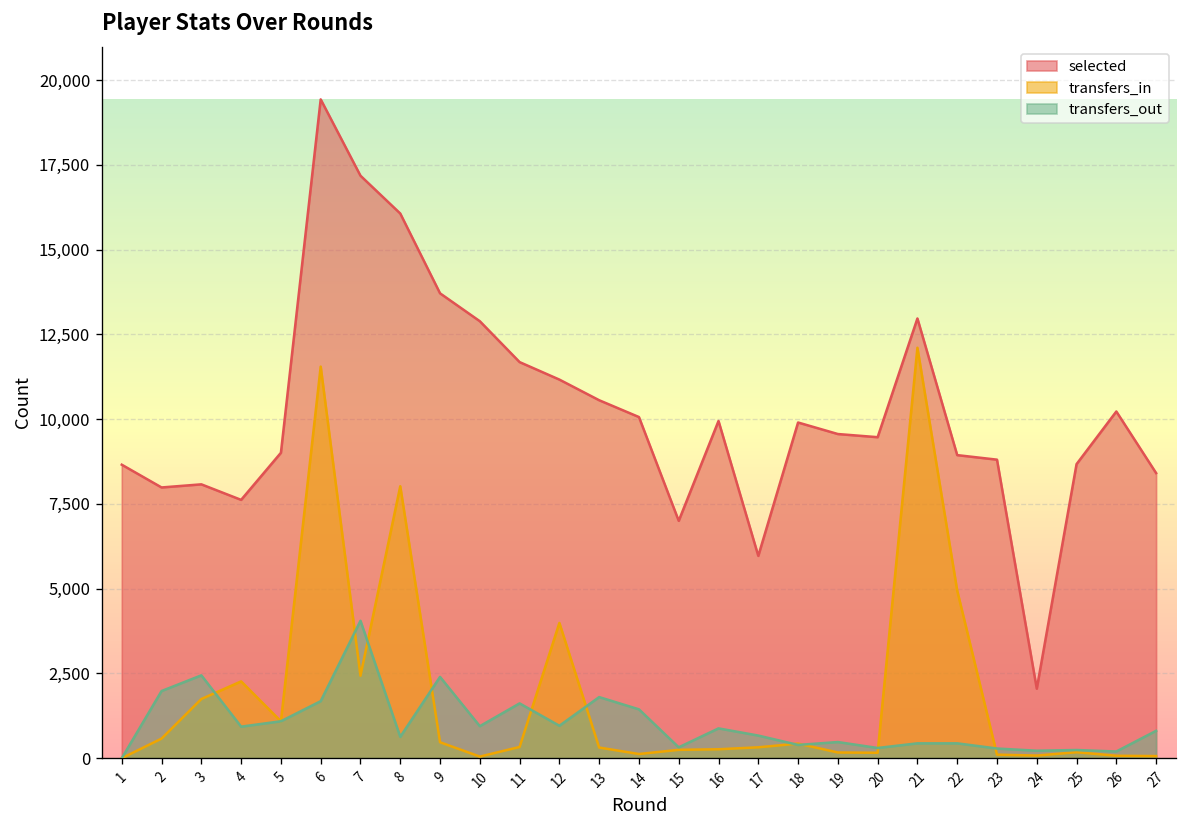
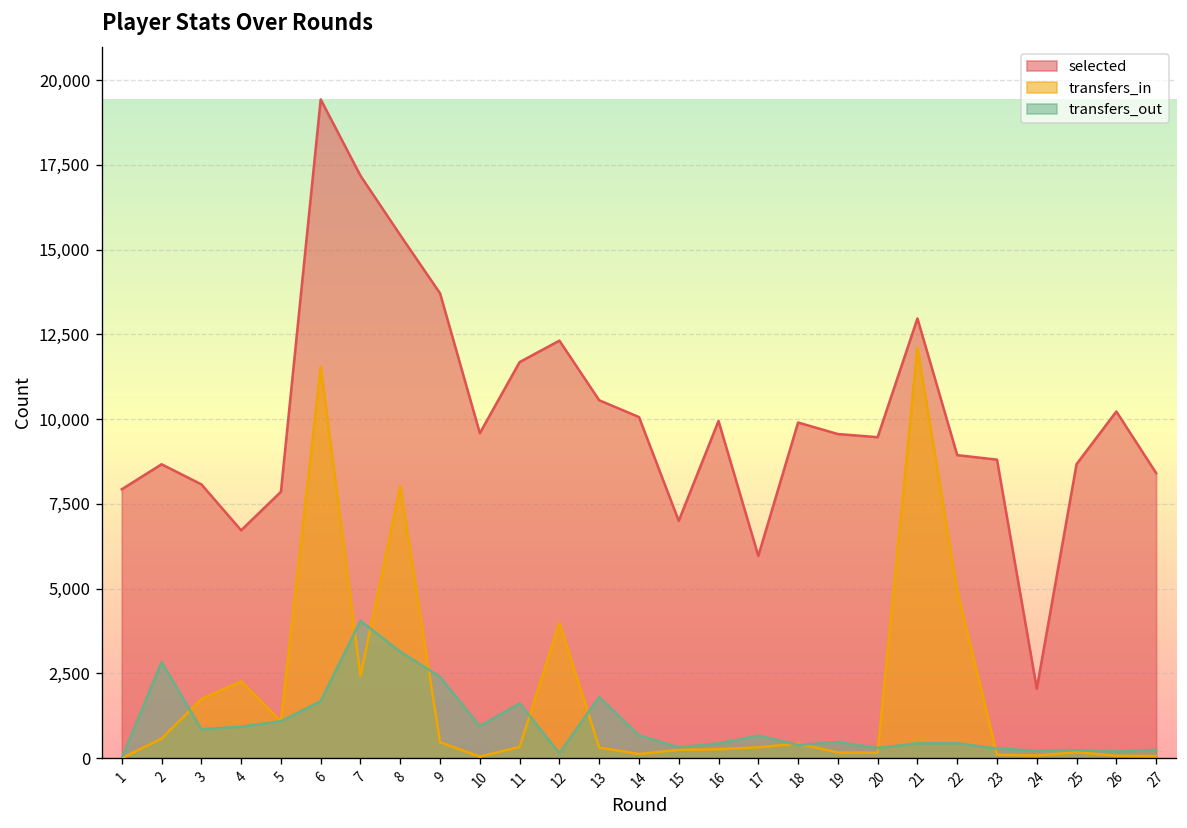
selected, 1: 8,700 -> 7,900
selected, 2: 8,000 -> 8,700
transfers_out, 2: 2,000 -> 2,800
transfers_out, 3: 2,400 -> 900
selected, 4: 7,600 -> 6,700
selected, 5: 9,000 -> 7,900
selected, 8: 16,100 -> 15,400
transfers_out, 8: 600 -> 3,100
selected, 10: 12,900 -> 9,600
selected, 12: 11,200 -> 12,300
transfers_out, 12: 1,000 -> 100
transfers_out, 14: 1,400 -> 700
transfers_out, 16: 900 -> 400
transfers_out, 27: 800 -> 200
